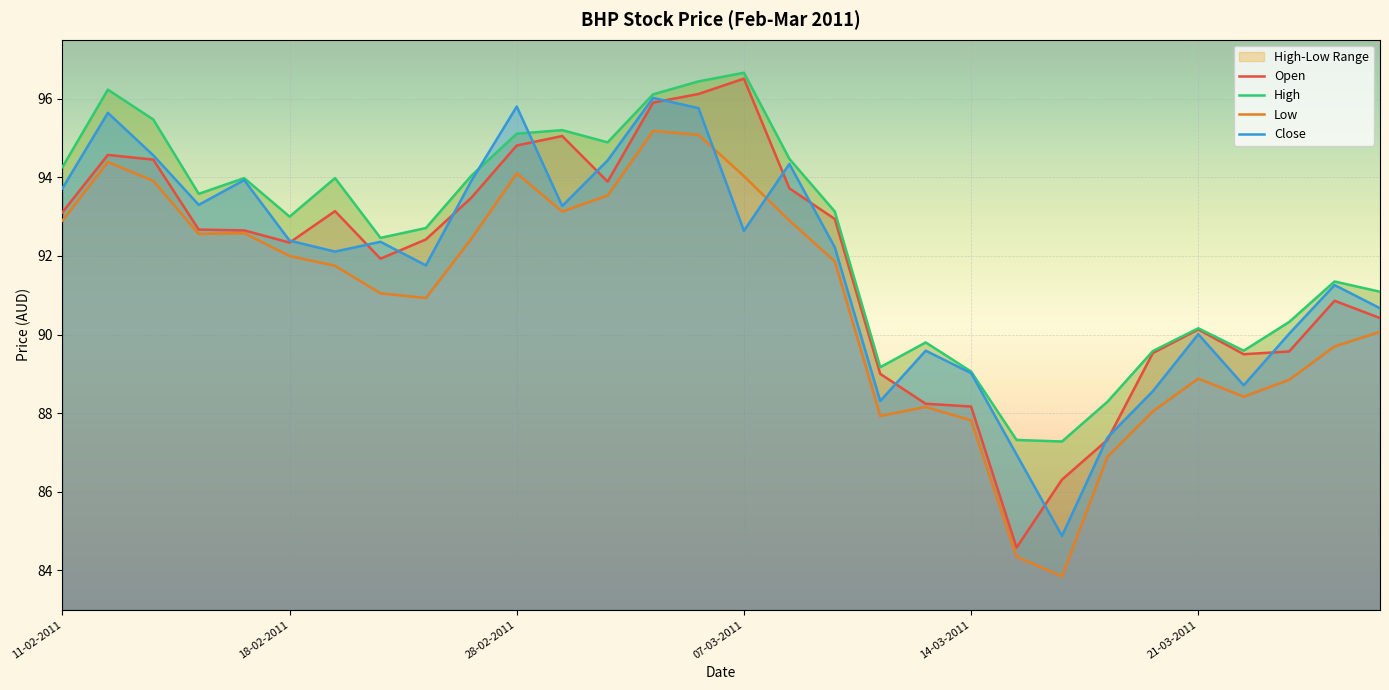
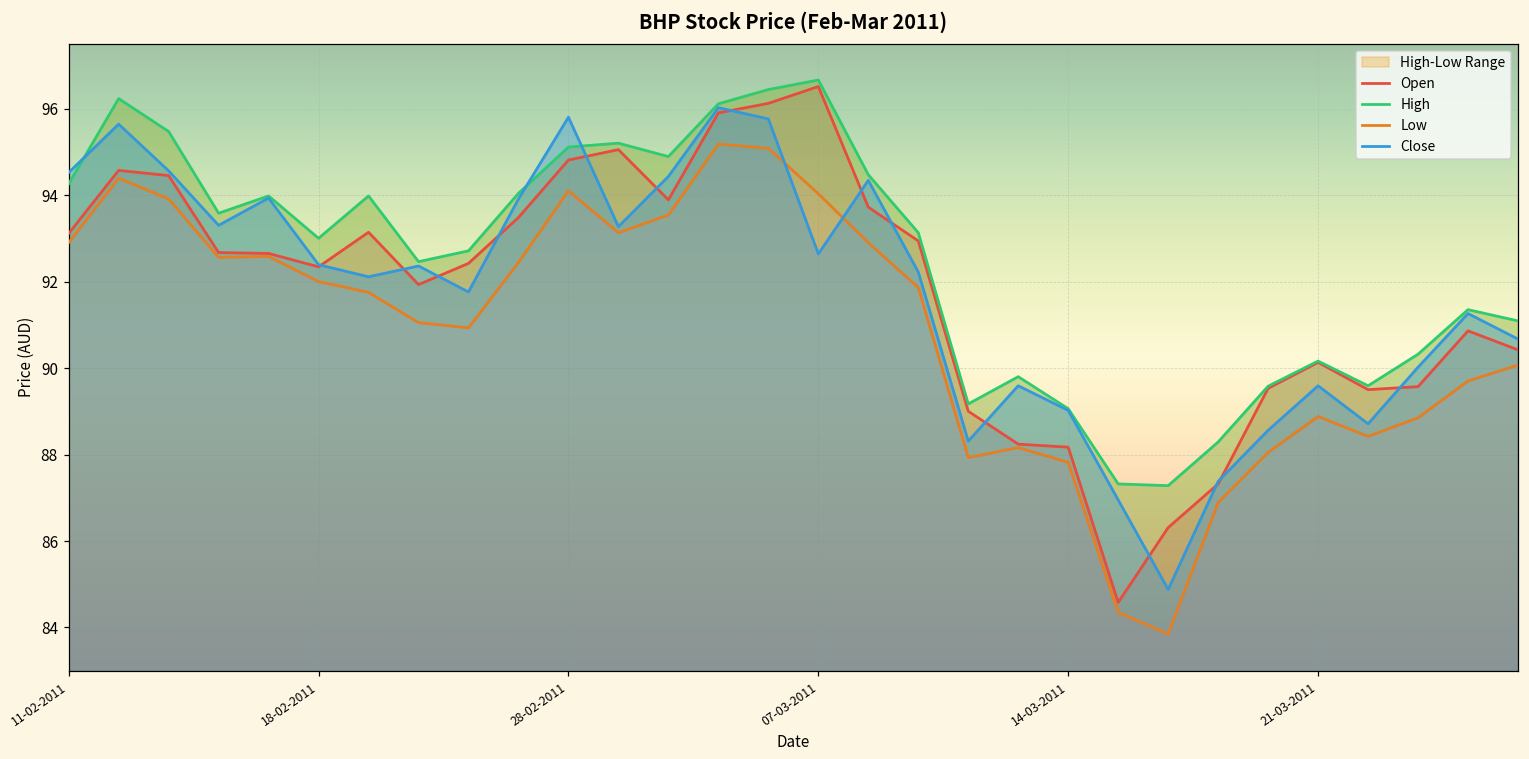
Close, 11-02-2011: 93.7 -> 94.5
Close, 21-03-2011: 90.0 -> 89.6
